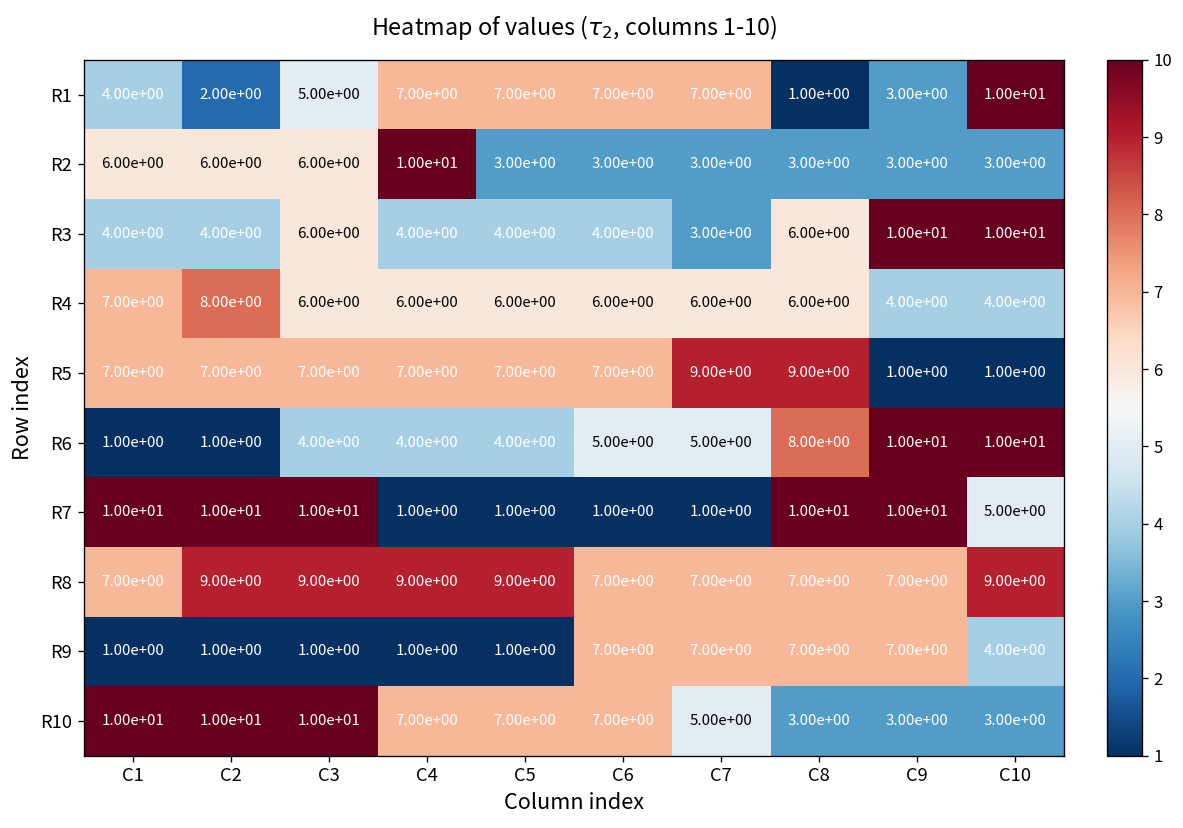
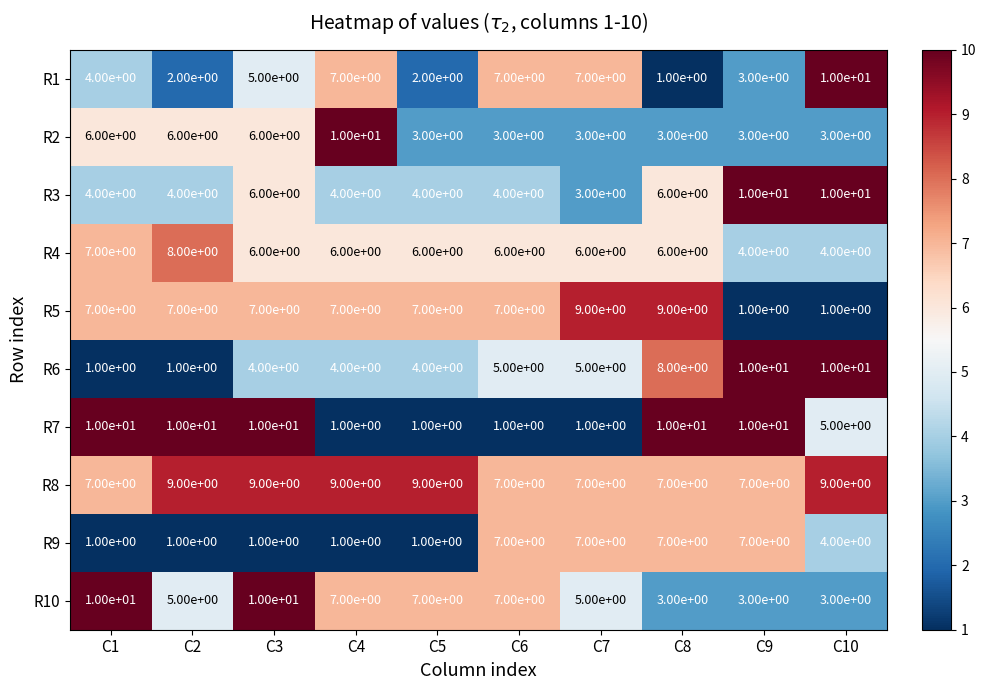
R1, C5: 7.00e+00 -> 2.00e+00
R10, C2: 1.00e+01 -> 5.00e+00
